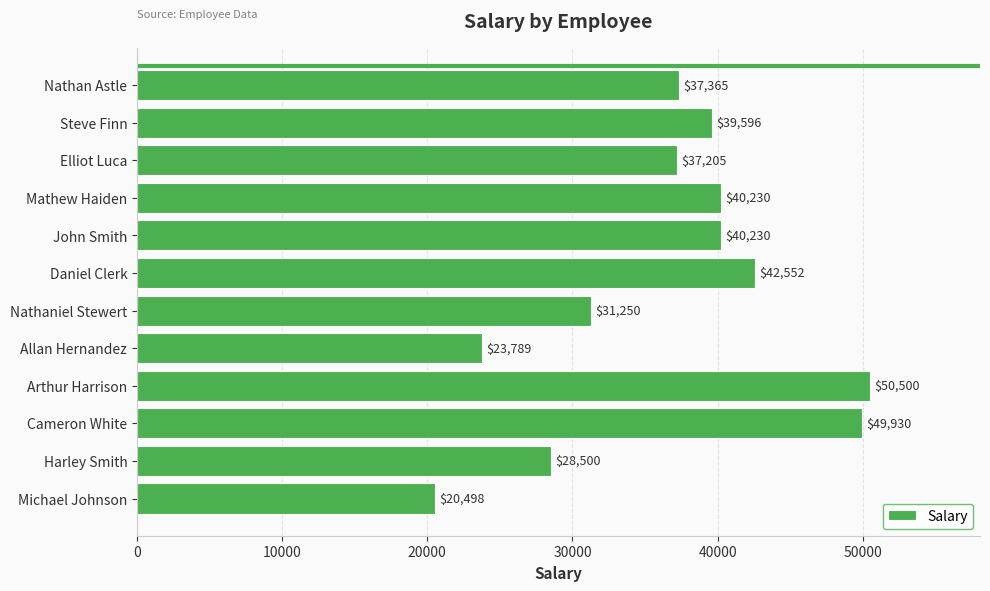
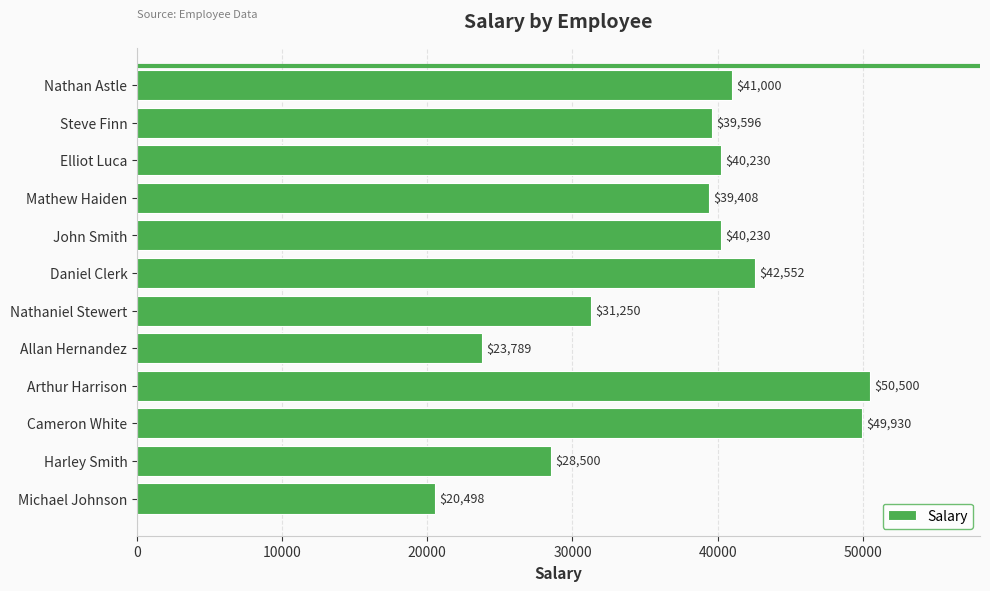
Nathan Astle: $37,365 -> $41,000
Elliot Luca: $37,205 -> $40,230
Mathew Haiden: $40,230 -> $39,408
